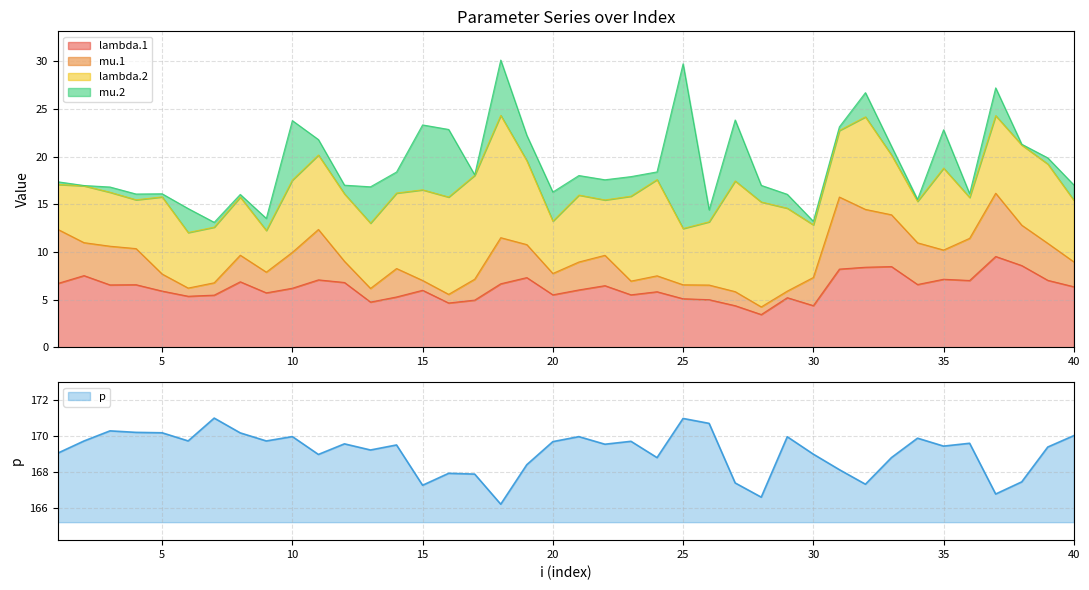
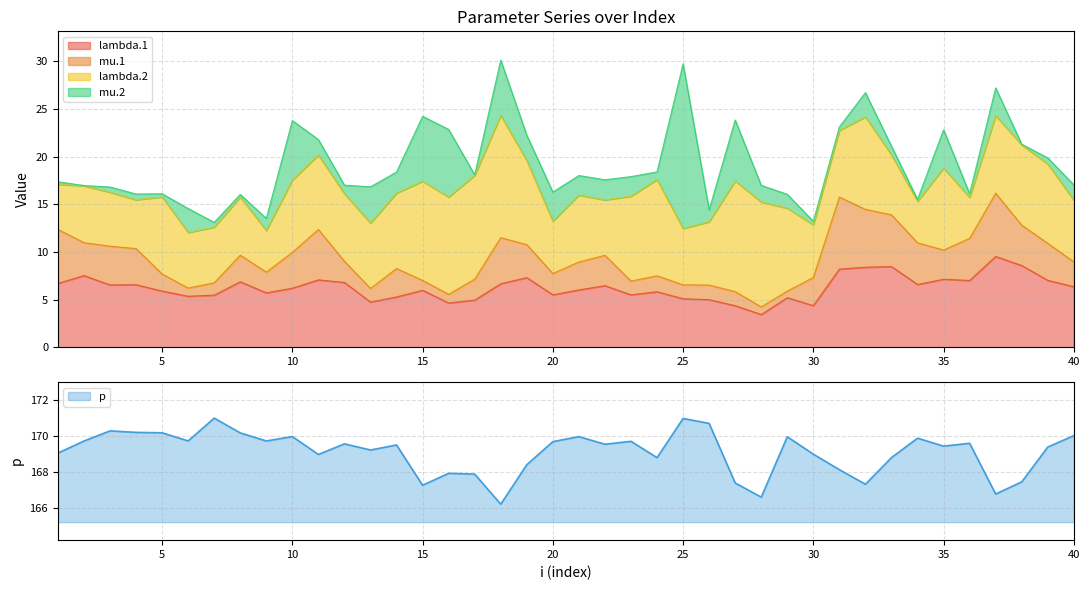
Parameter Series over Index, lambda.2, 15: 9.5 -> 10.4
